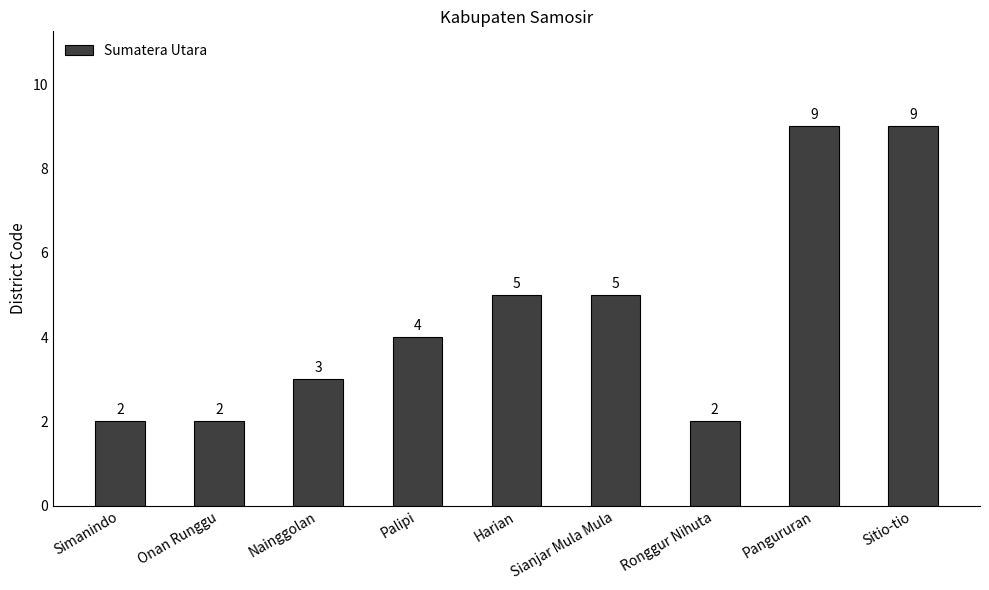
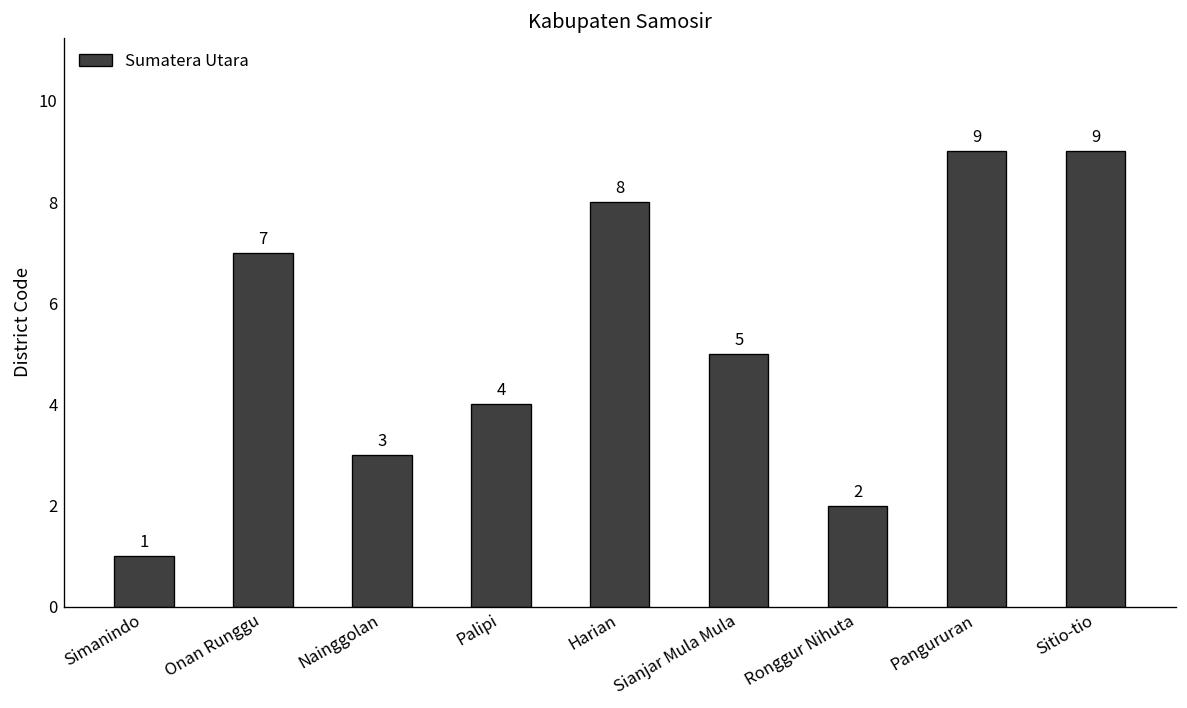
Simanindo: 2 -> 1
Onan Runggu: 2 -> 7
Harian: 5 -> 8
